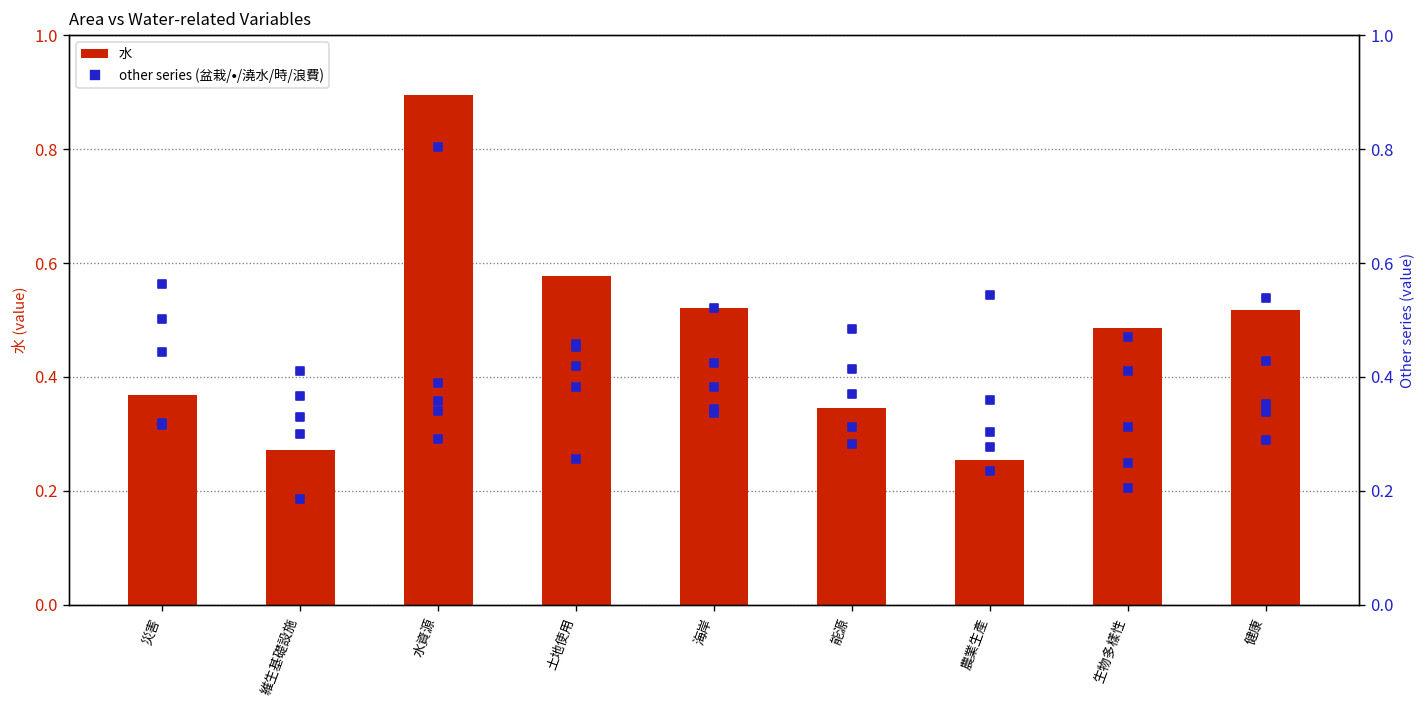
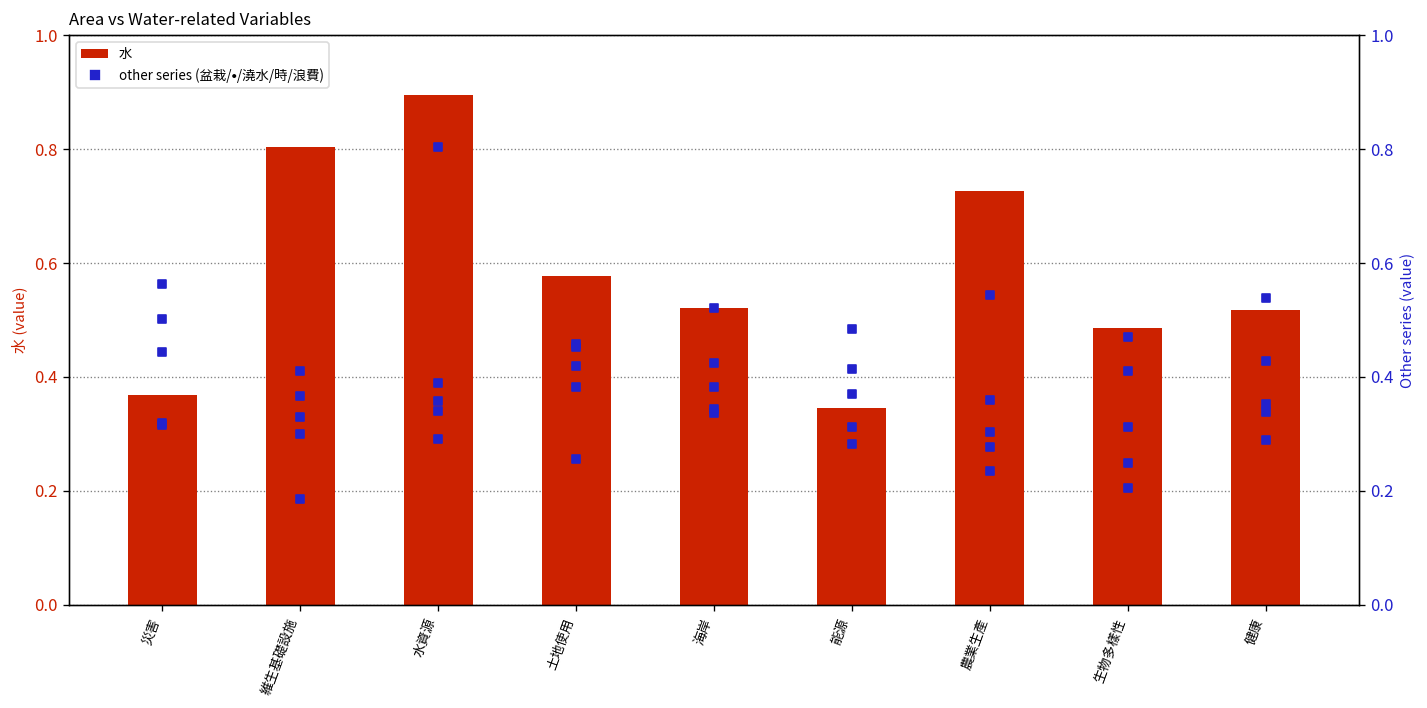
水, 維生基礎設施: 0.27 -> 0.80
水, 農業生產: 0.25 -> 0.73
